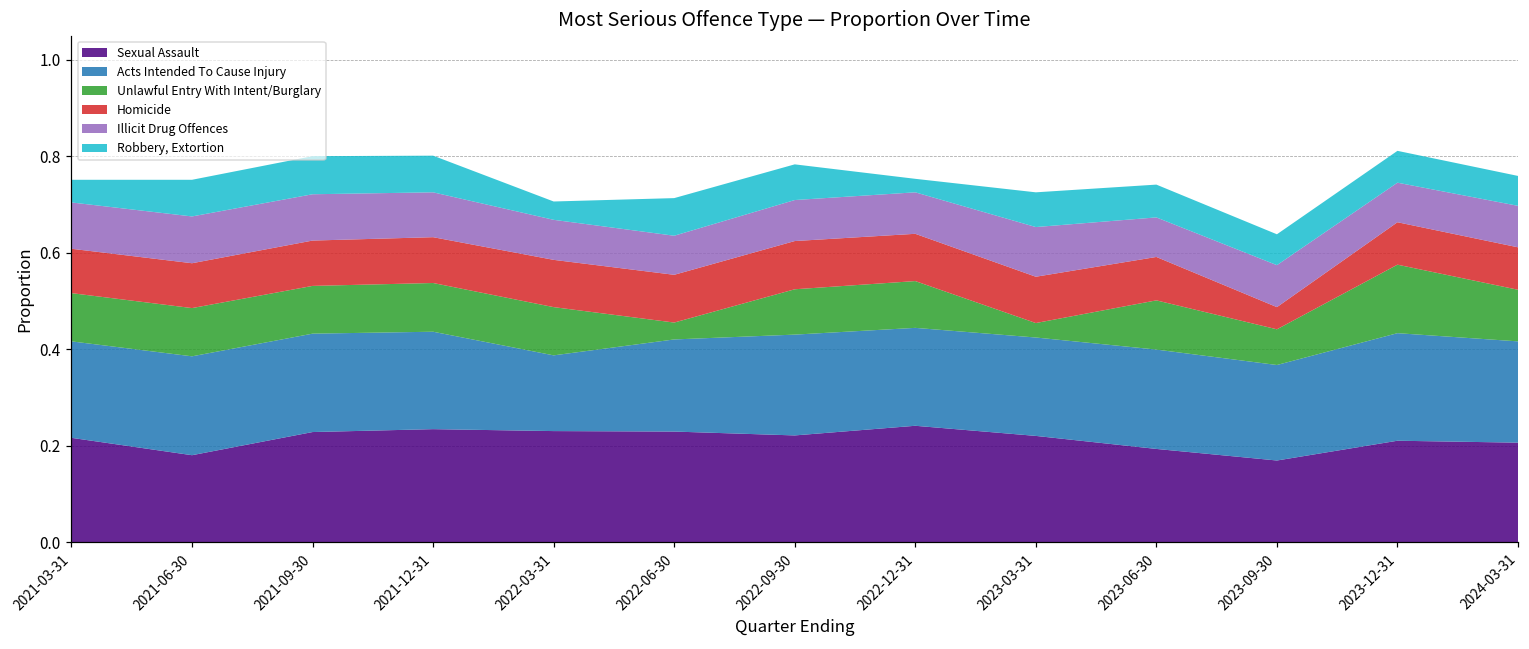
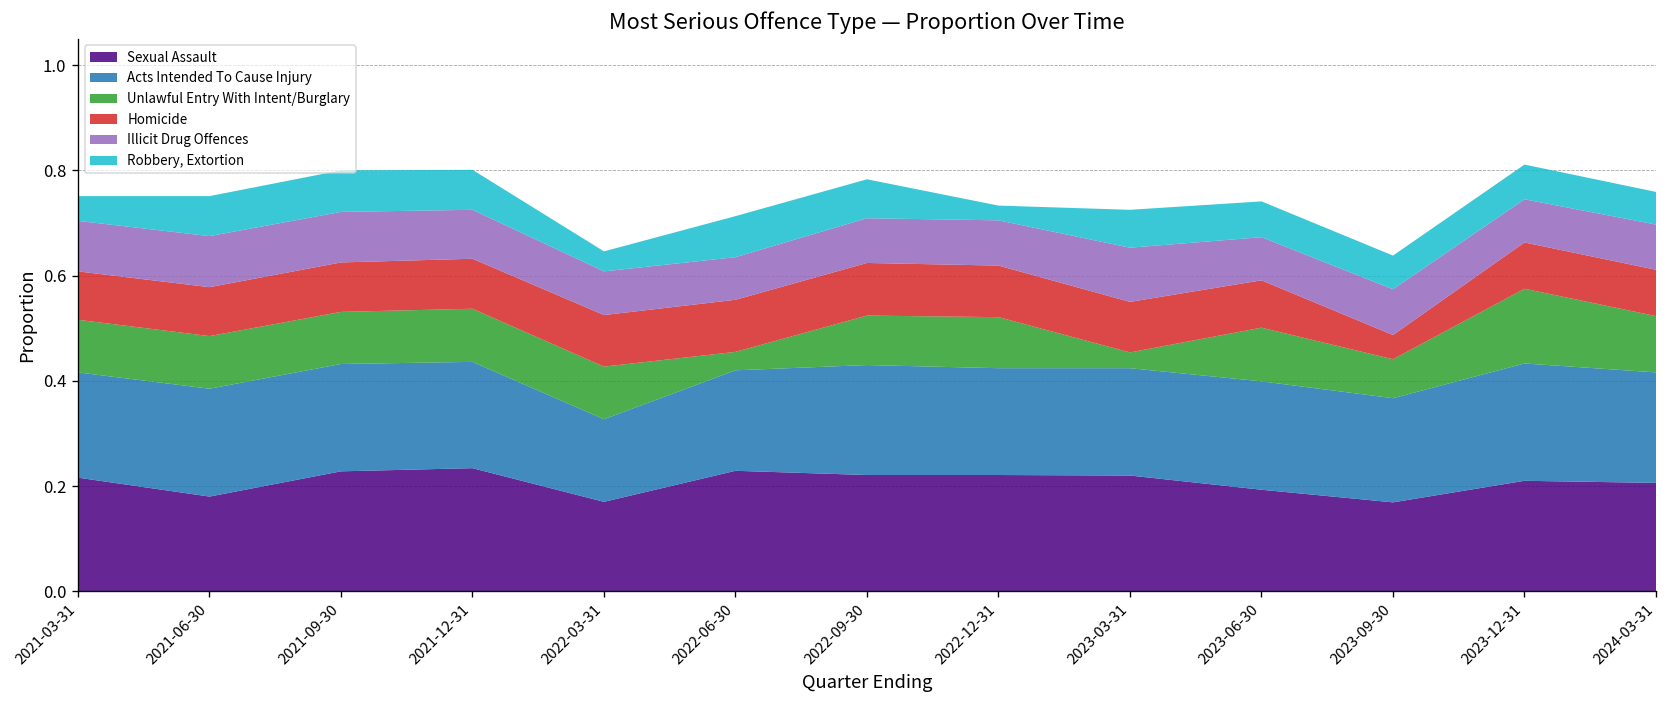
Sexual Assault, 2022-03-31: 0.23 -> 0.17
Sexual Assault, 2022-12-31: 0.24 -> 0.22
